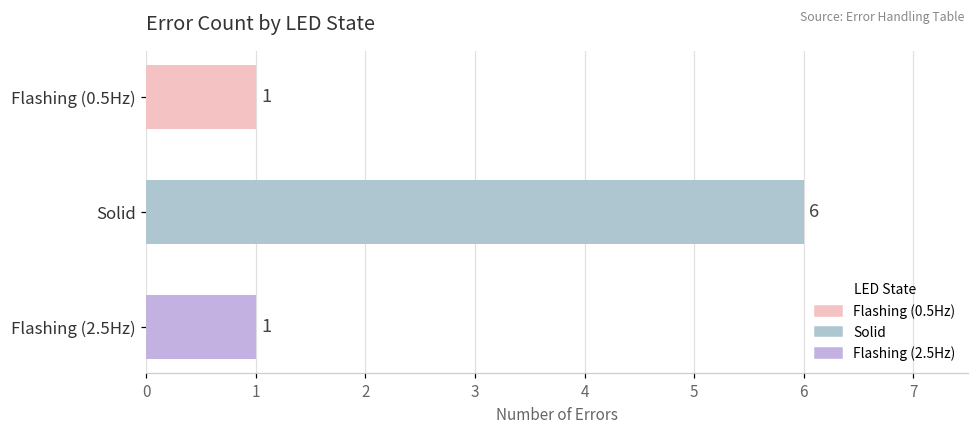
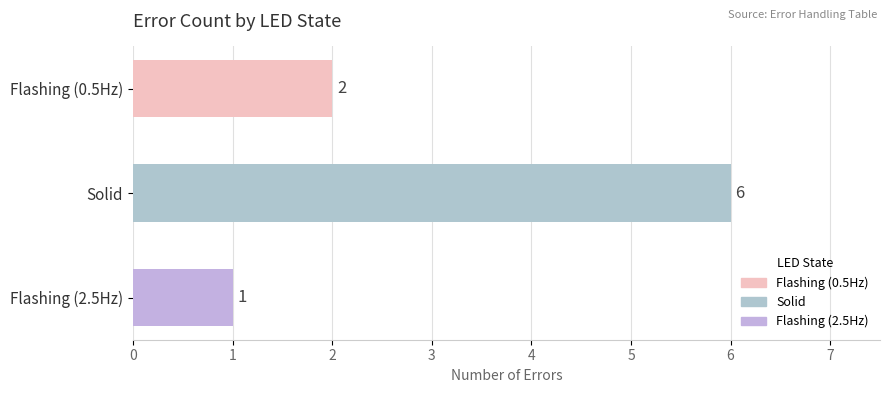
Flashing (0.5Hz): 1 -> 2
